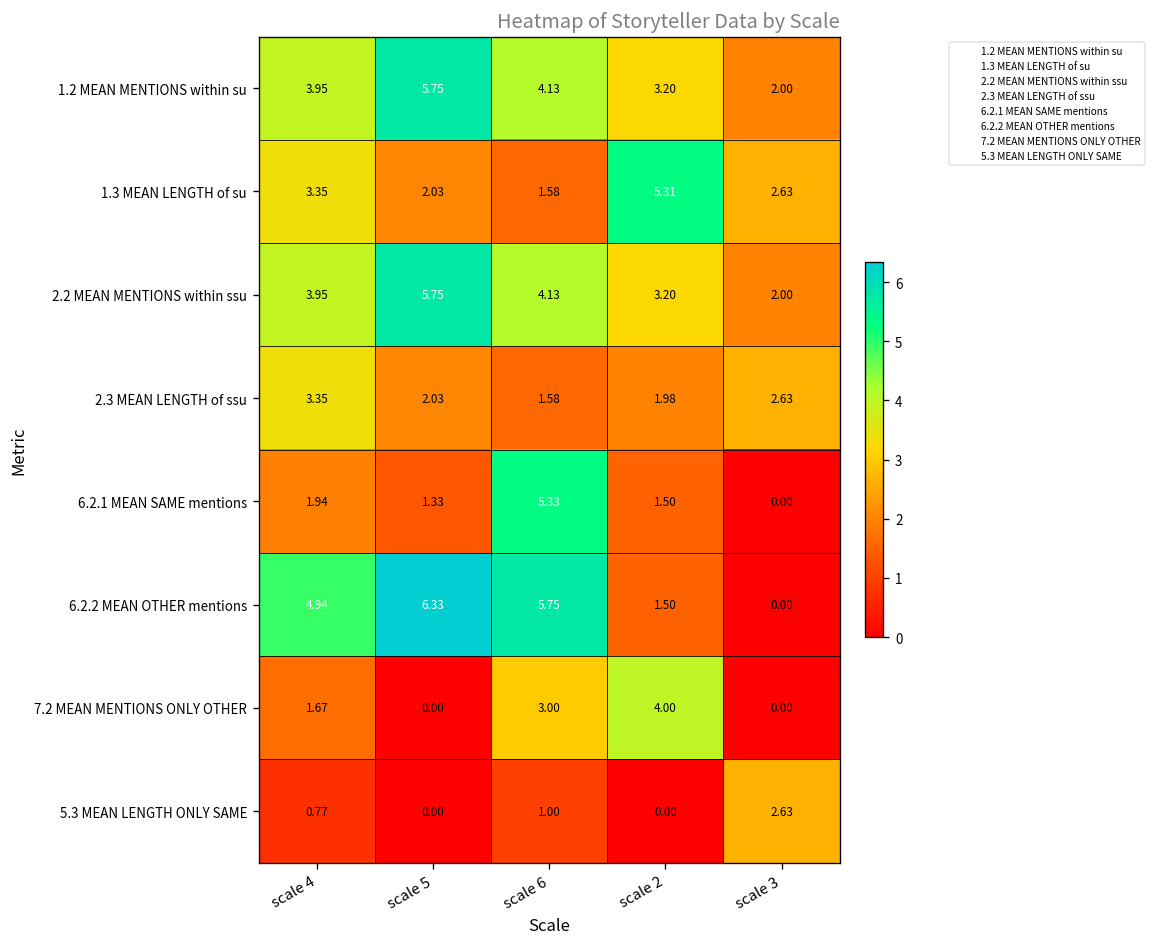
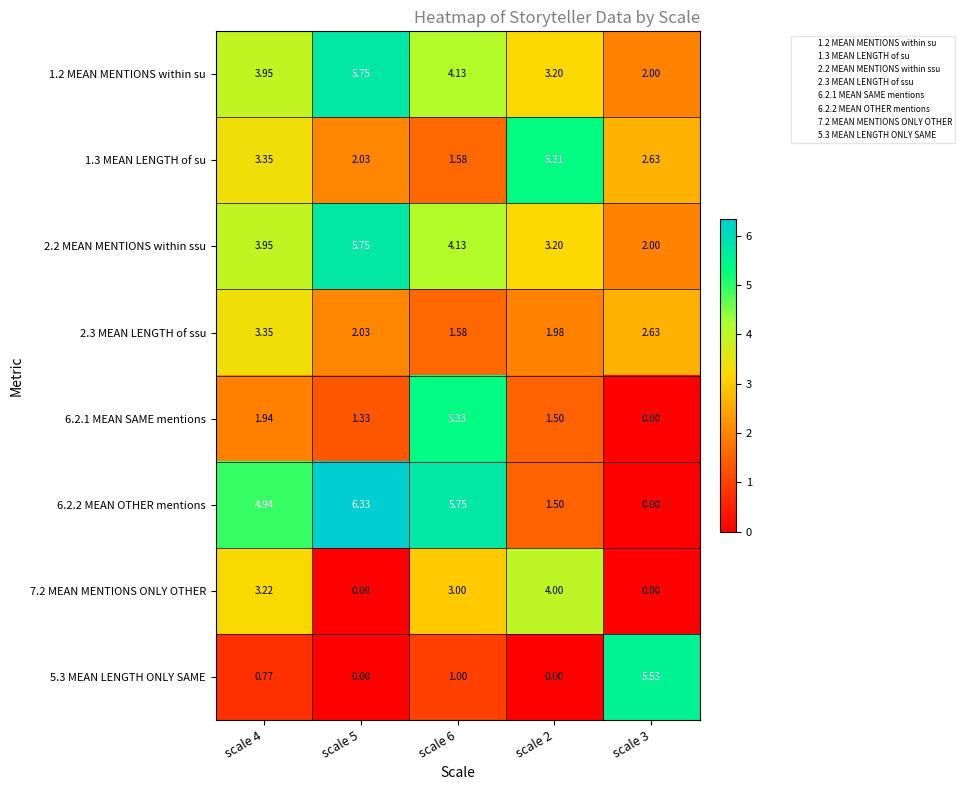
7.2 MEAN MENTIONS ONLY OTHER, scale 4: 1.67 -> 3.22
5.3 MEAN LENGTH ONLY SAME, scale 3: 2.63 -> 5.53
